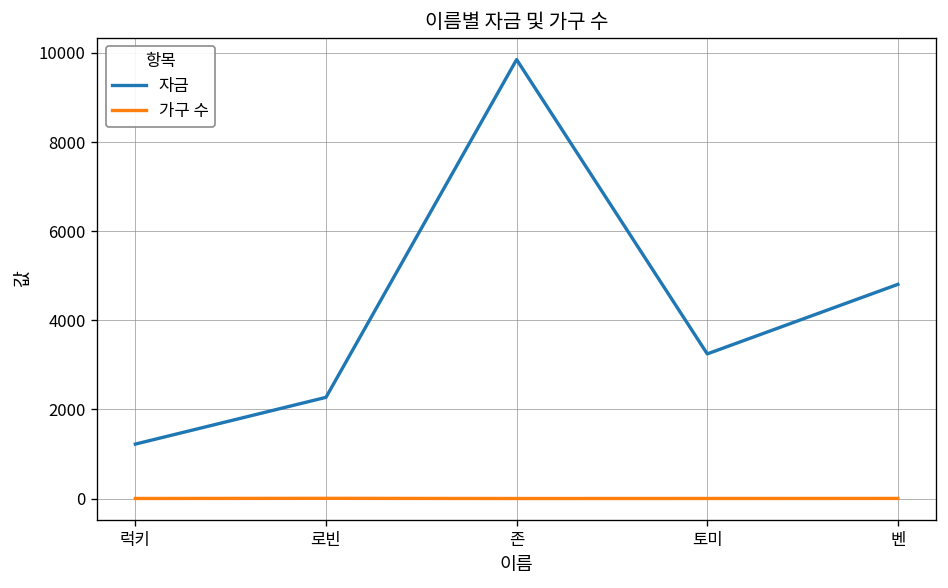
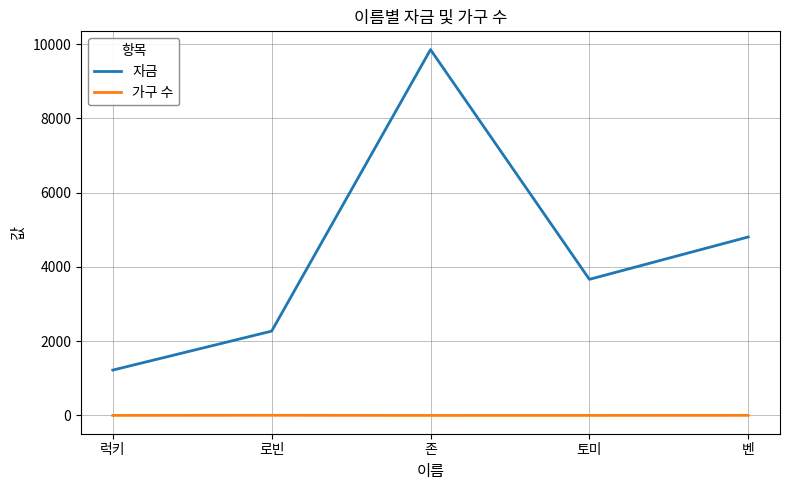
자금, 토미: 3200 -> 3700
